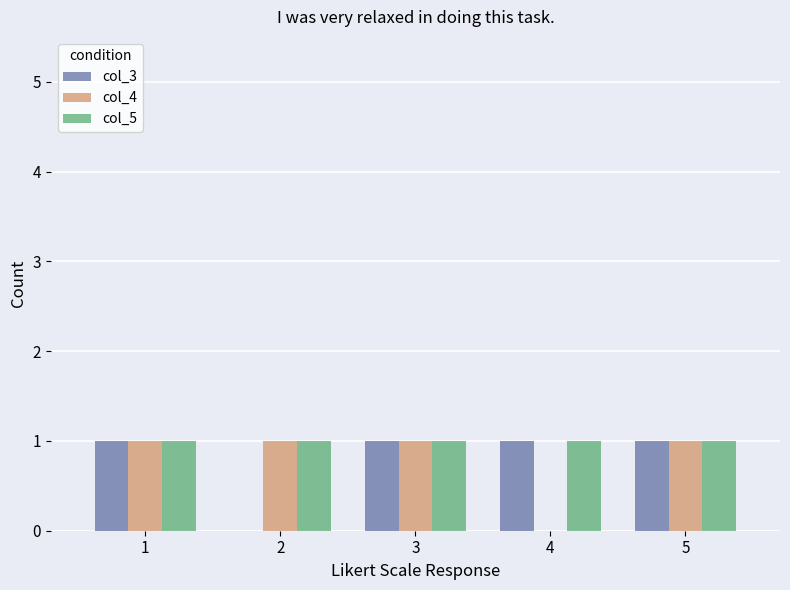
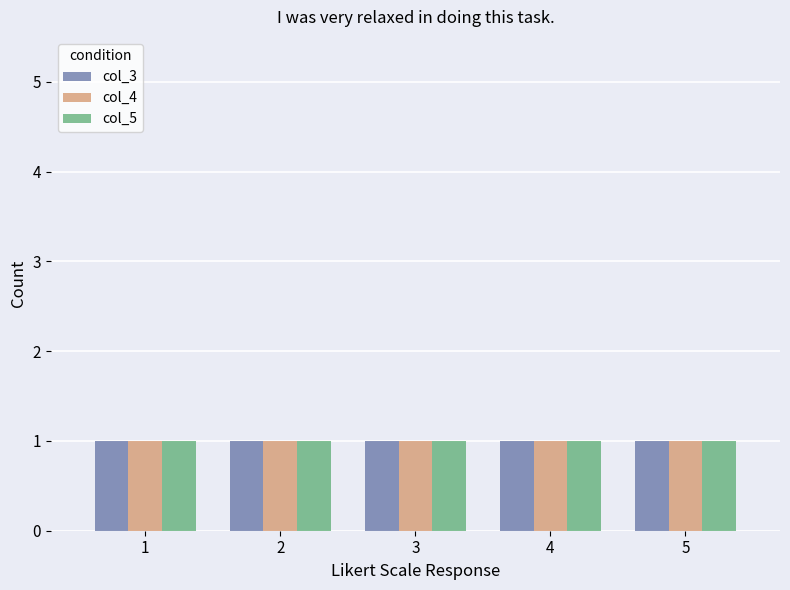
col_3, 2: 0 -> 1
col_4, 4: 0 -> 1
